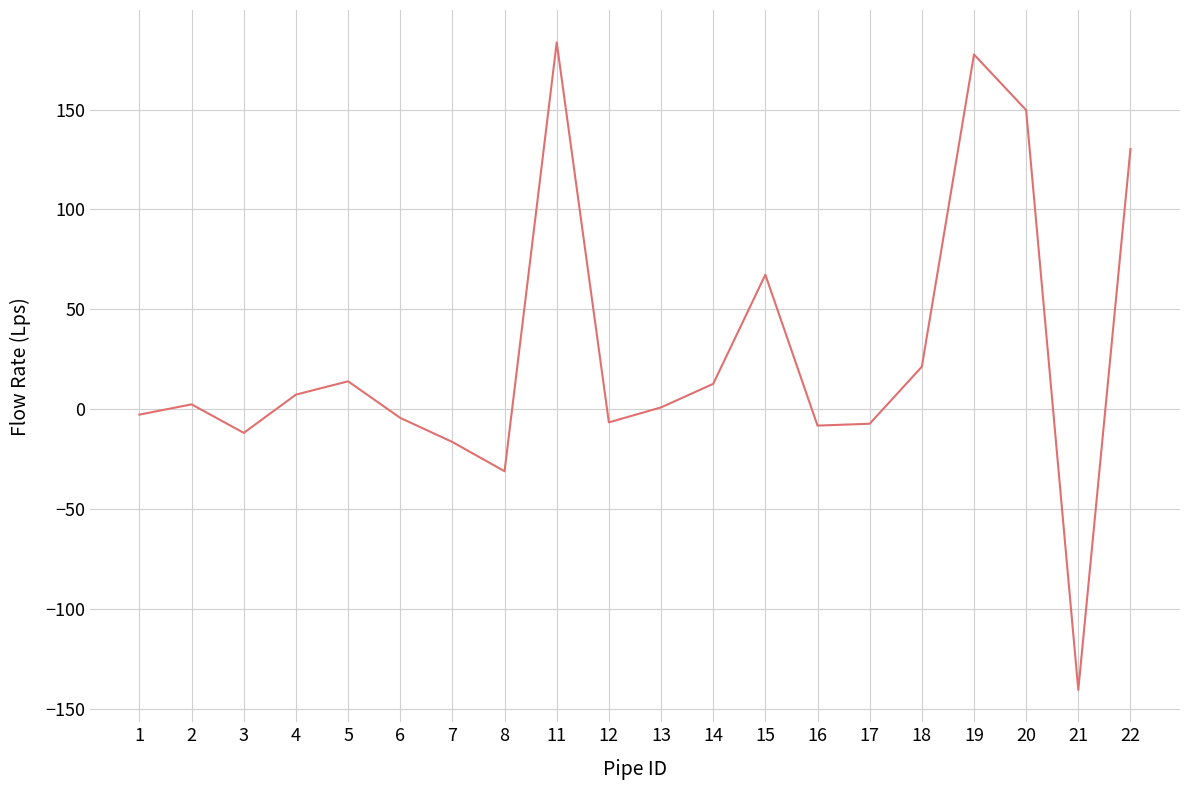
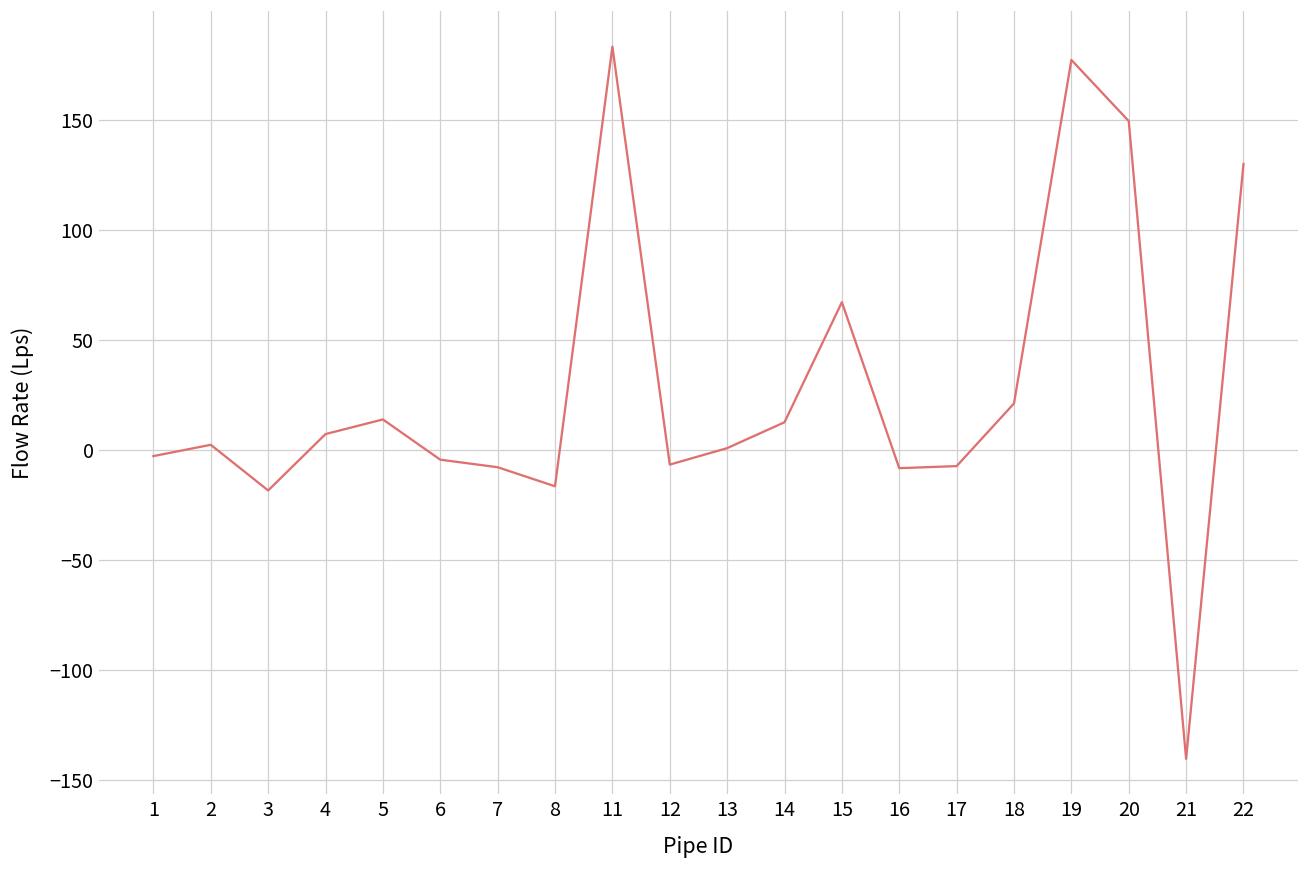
3: -12 -> -18
7: -16 -> -8
8: -31 -> -16
